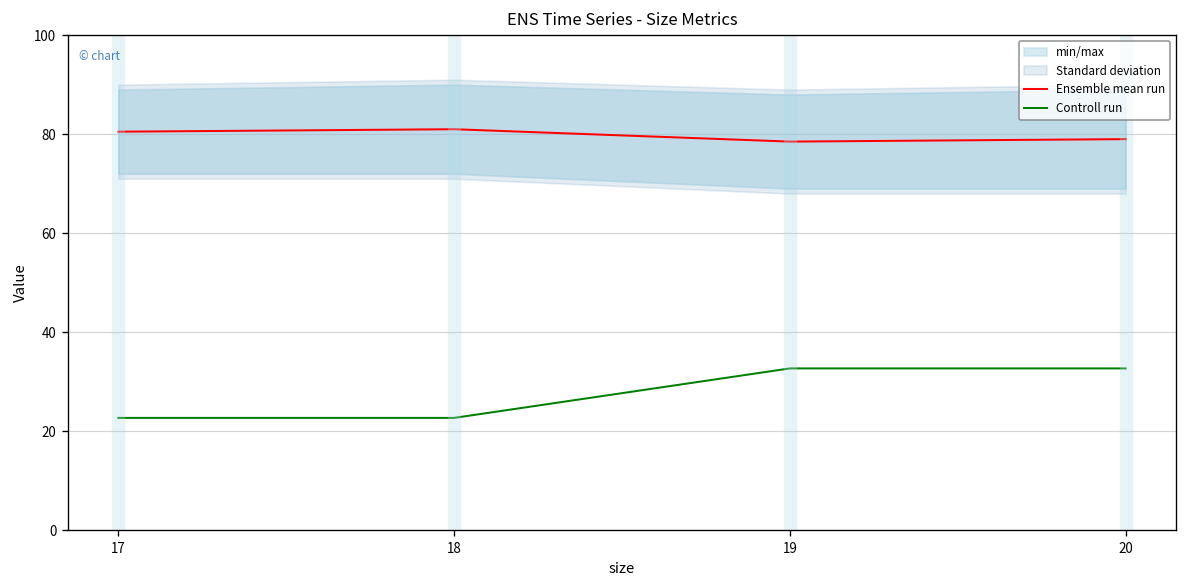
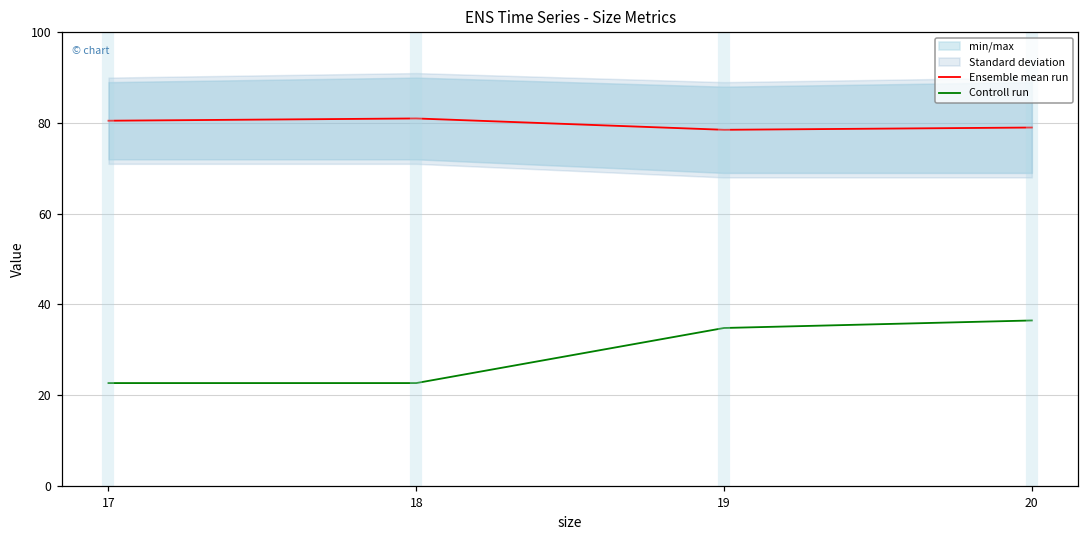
Controll run, 19: 33 -> 35
Controll run, 20: 33 -> 36
